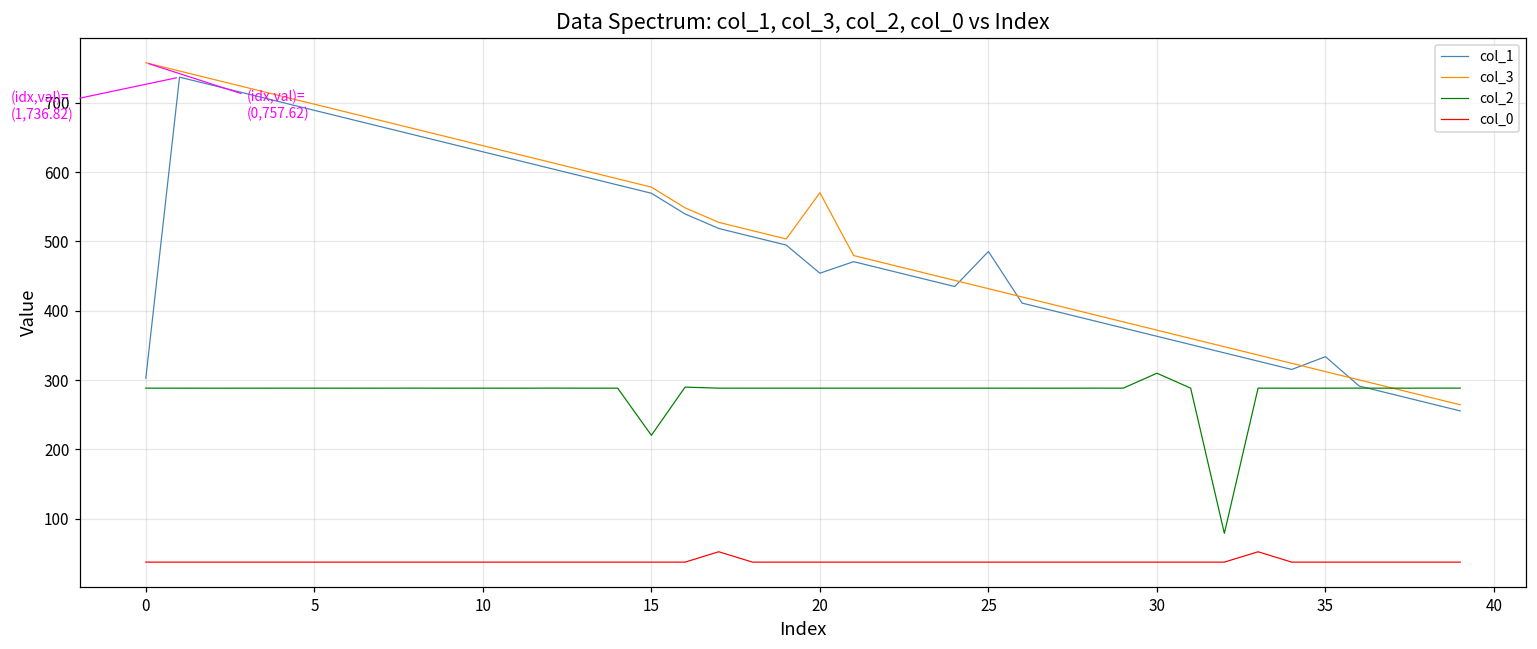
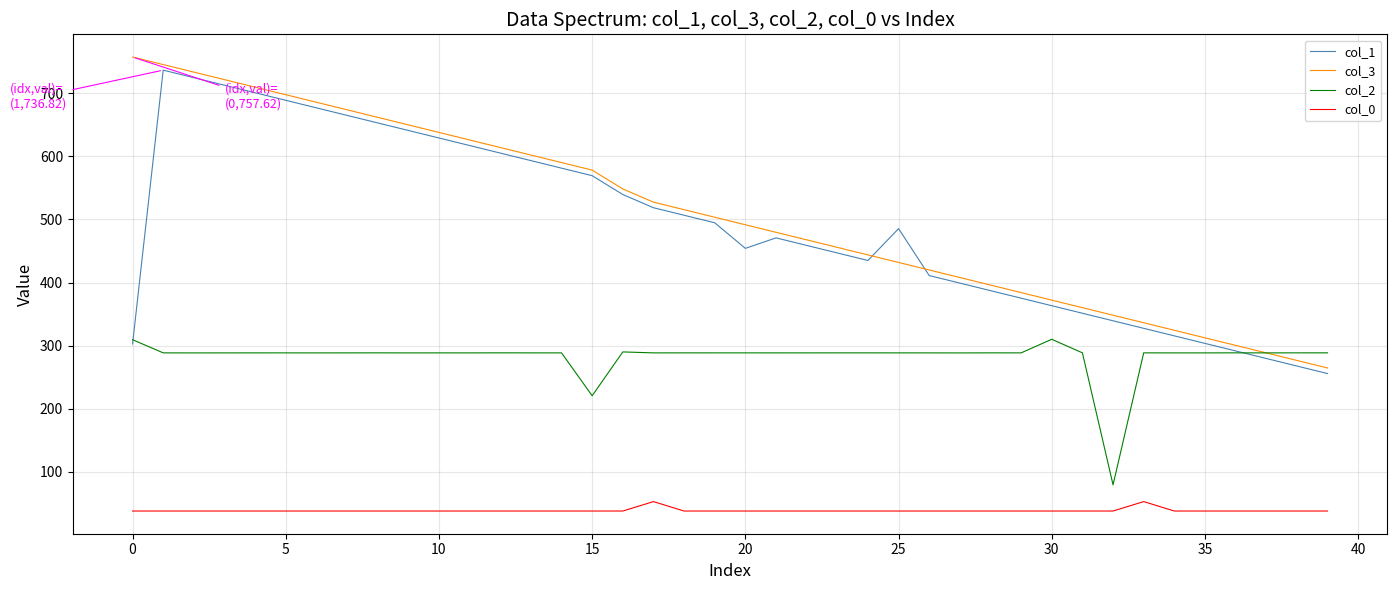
col_2, 0: 290 -> 310
col_3, 20: 570 -> 490
col_1, 35: 330 -> 300
